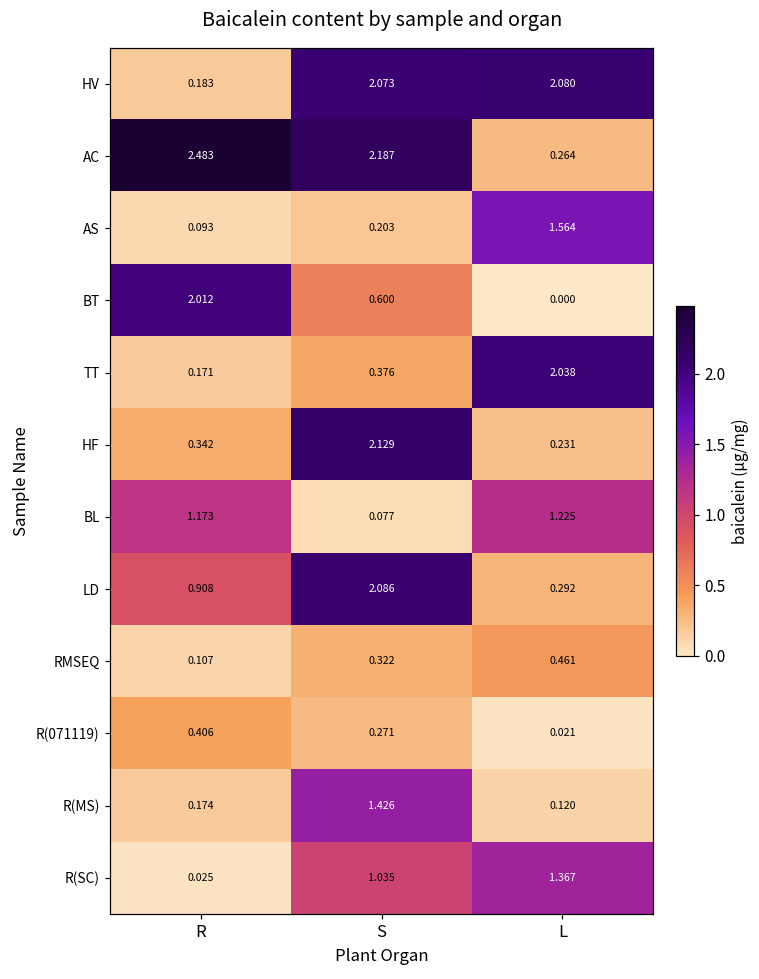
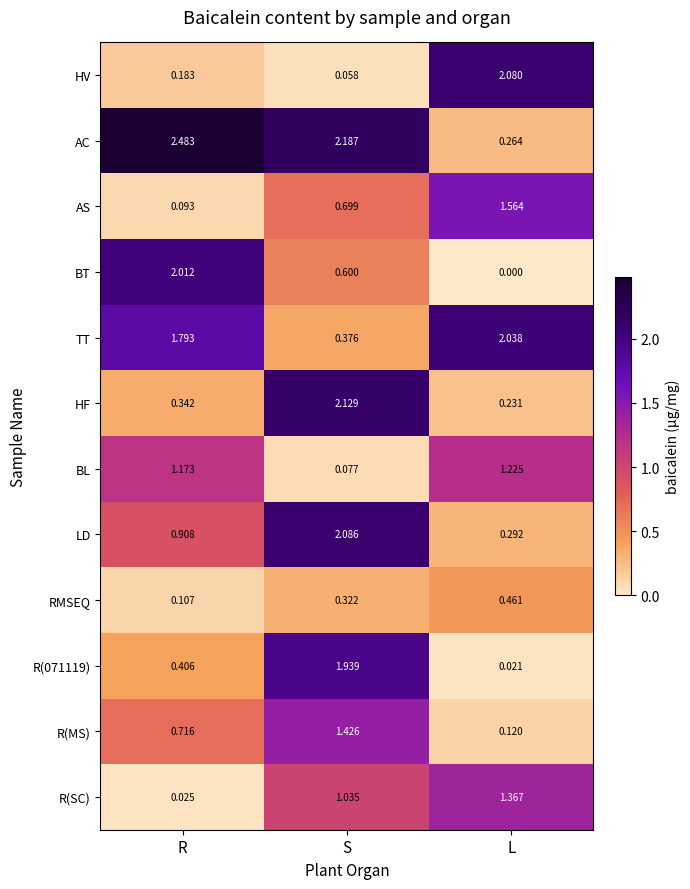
HV, S: 2.073 -> 0.058
AS, S: 0.203 -> 0.699
TT, R: 0.171 -> 1.793
R(071119), S: 0.271 -> 1.939
R(MS), R: 0.174 -> 0.716
